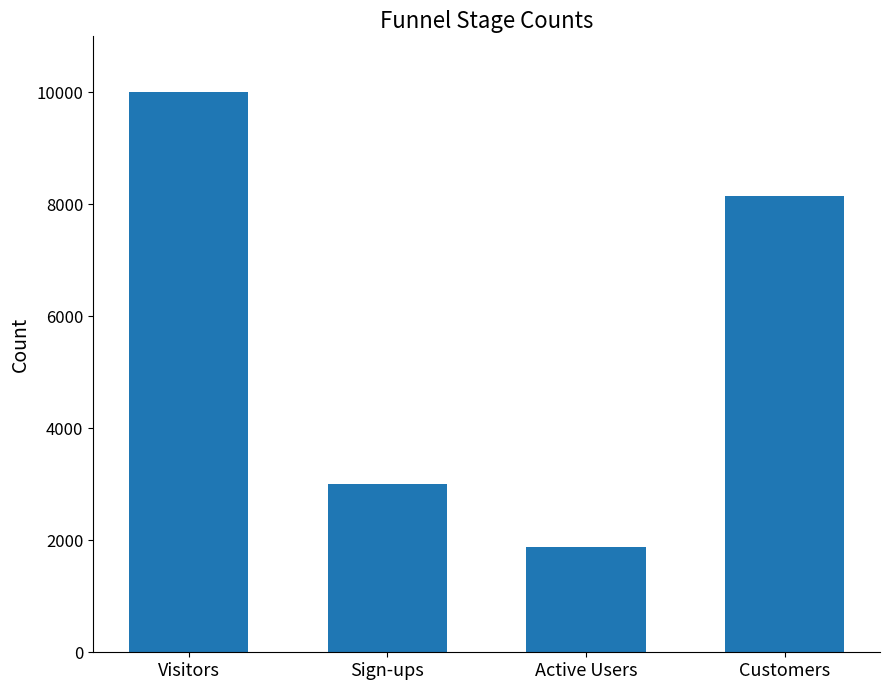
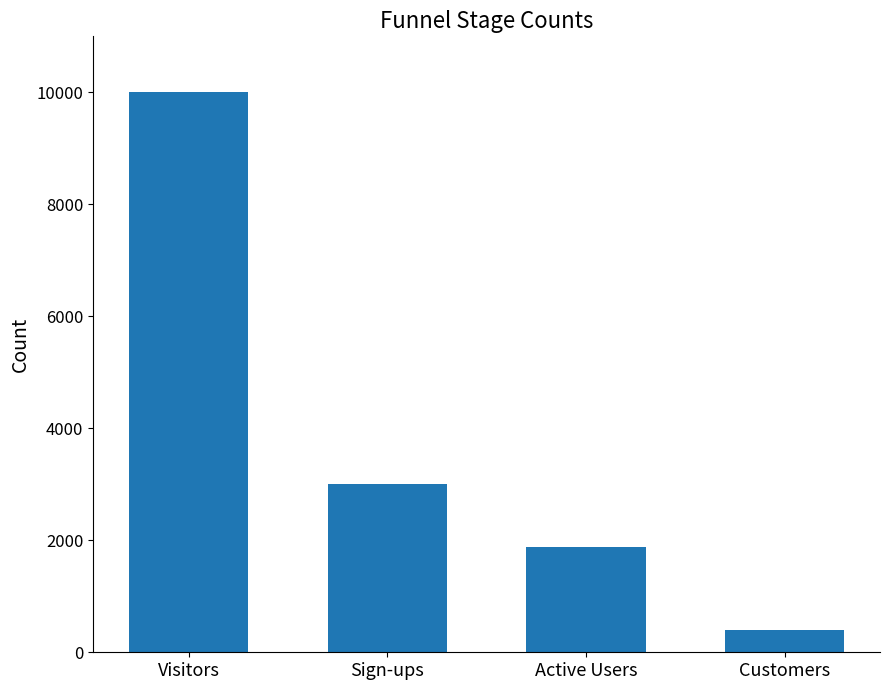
Customers: 8200 -> 400
